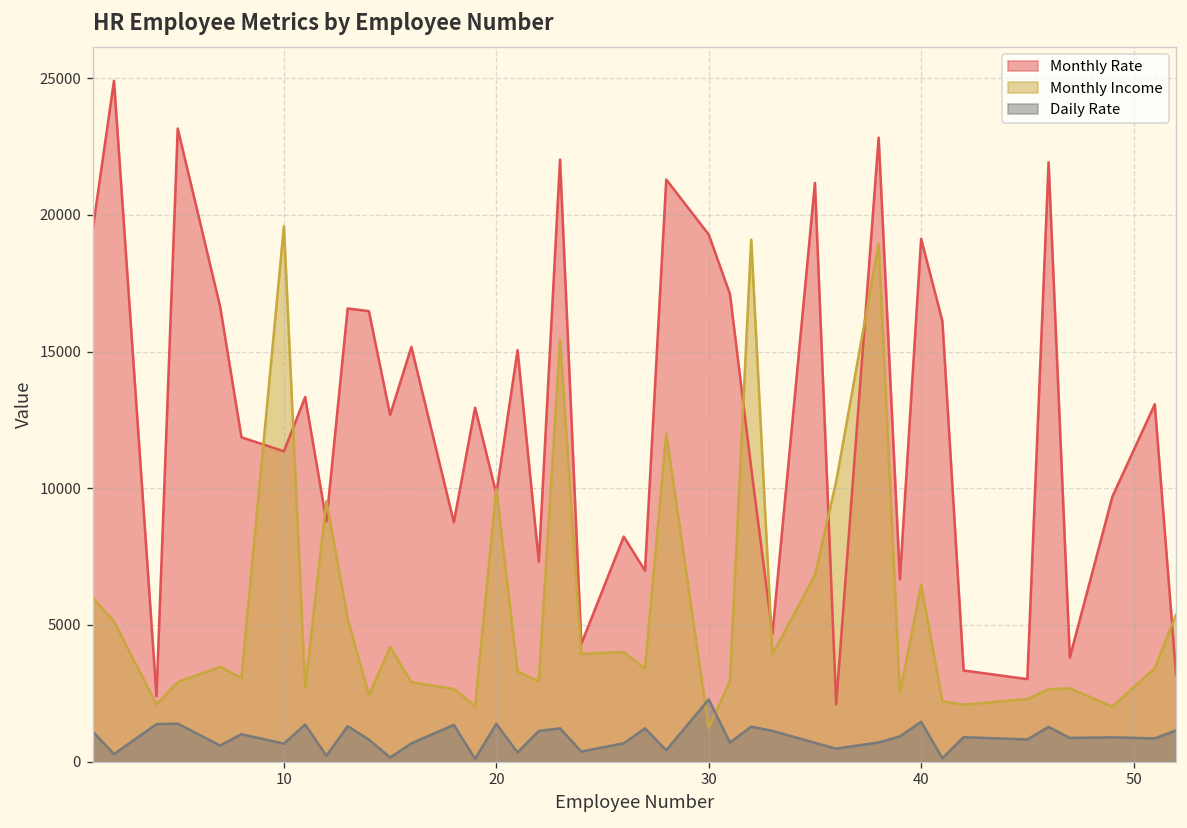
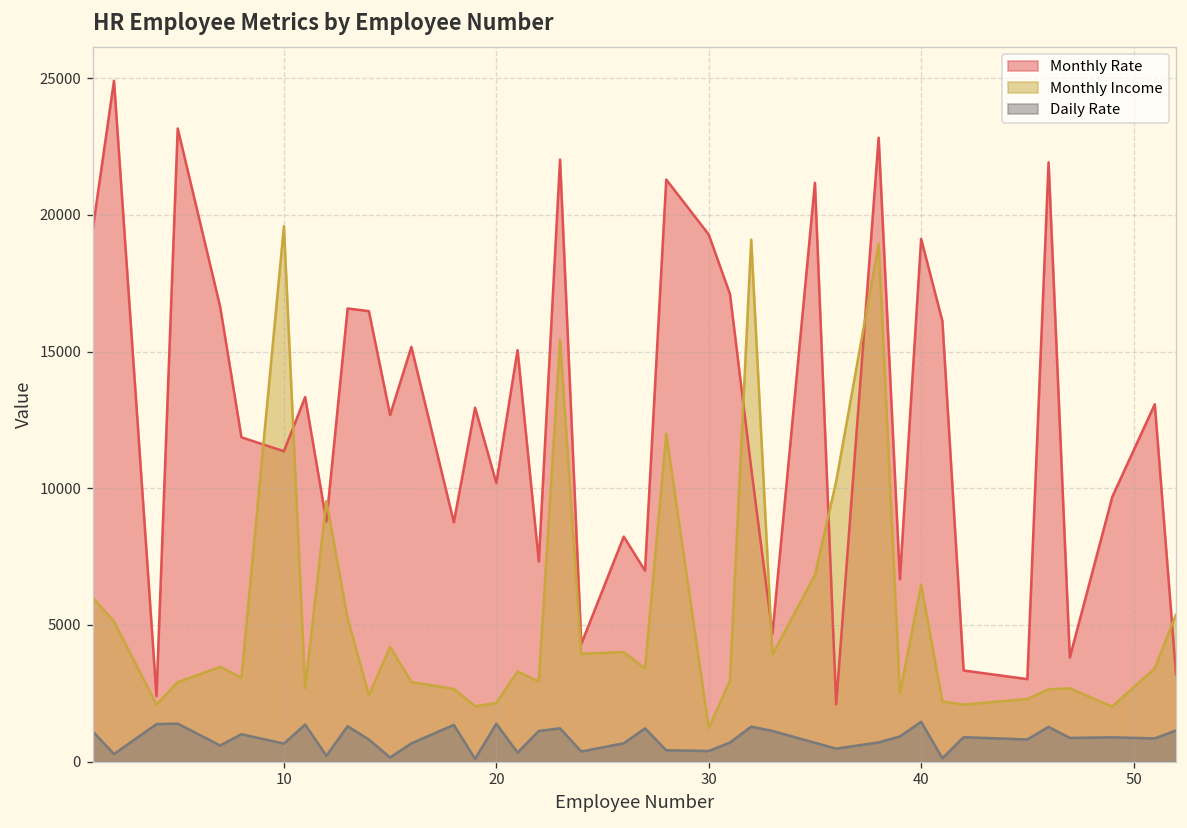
Monthly Rate, 20: 9800 -> 10200
Monthly Income, 20: 10000 -> 2100
Daily Rate, 30: 2300 -> 400
